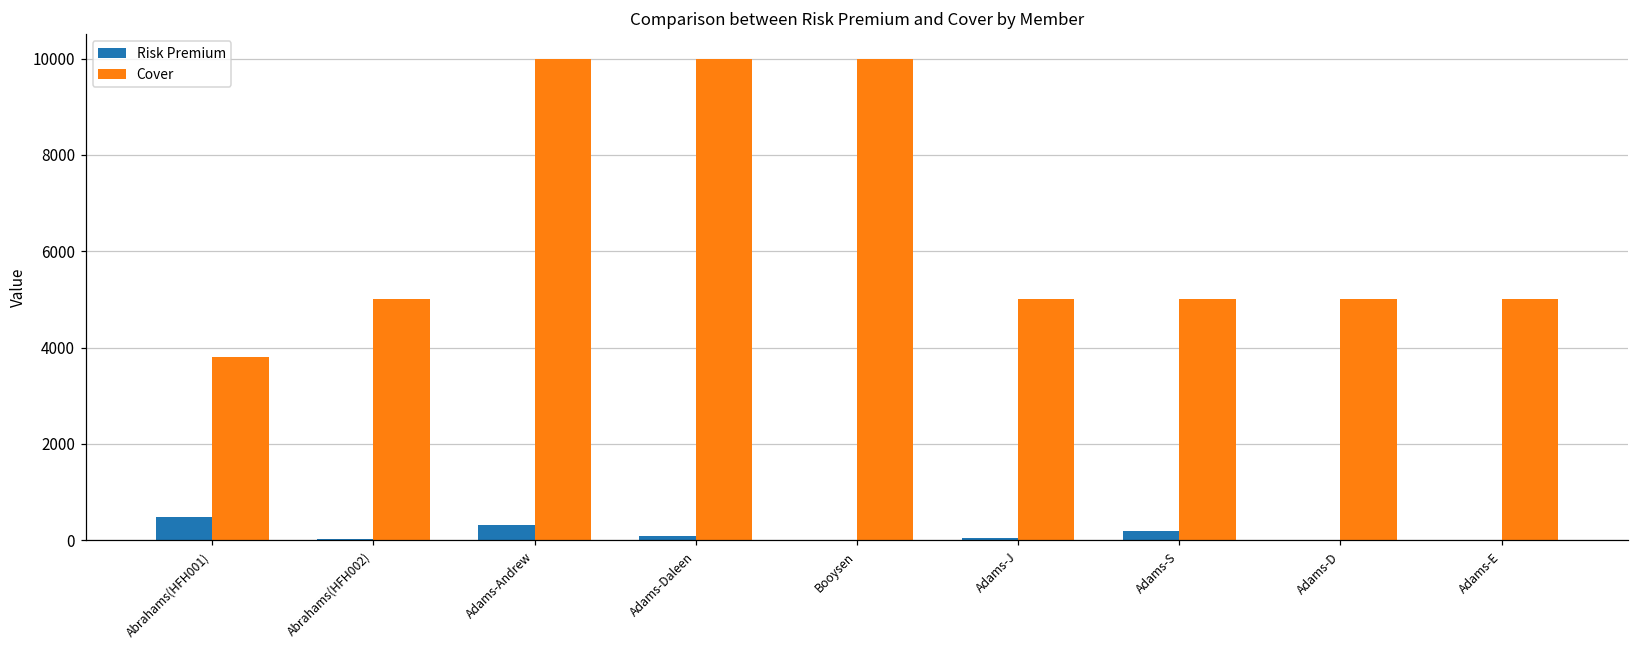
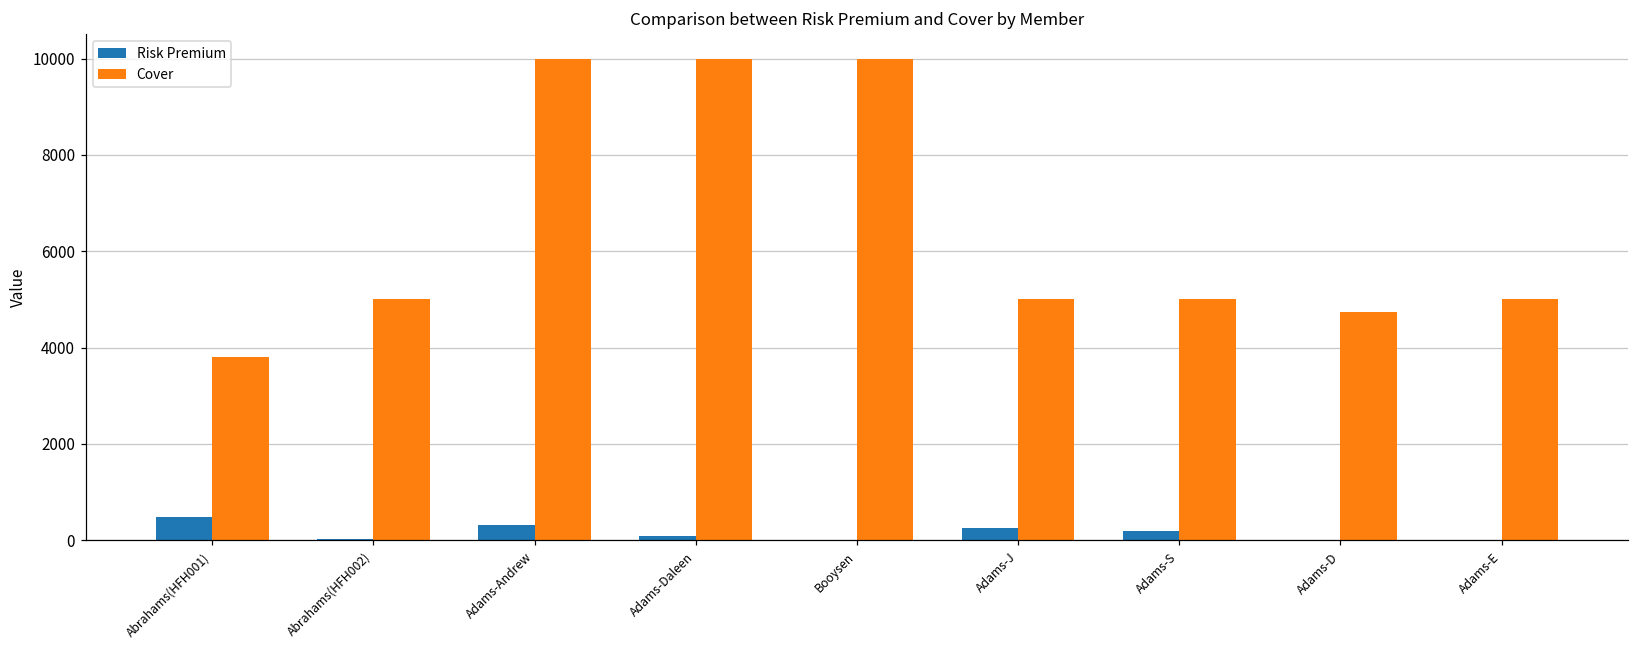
Risk Premium, Adams-J: 0 -> 200
Cover, Adams-D: 5000 -> 4700
